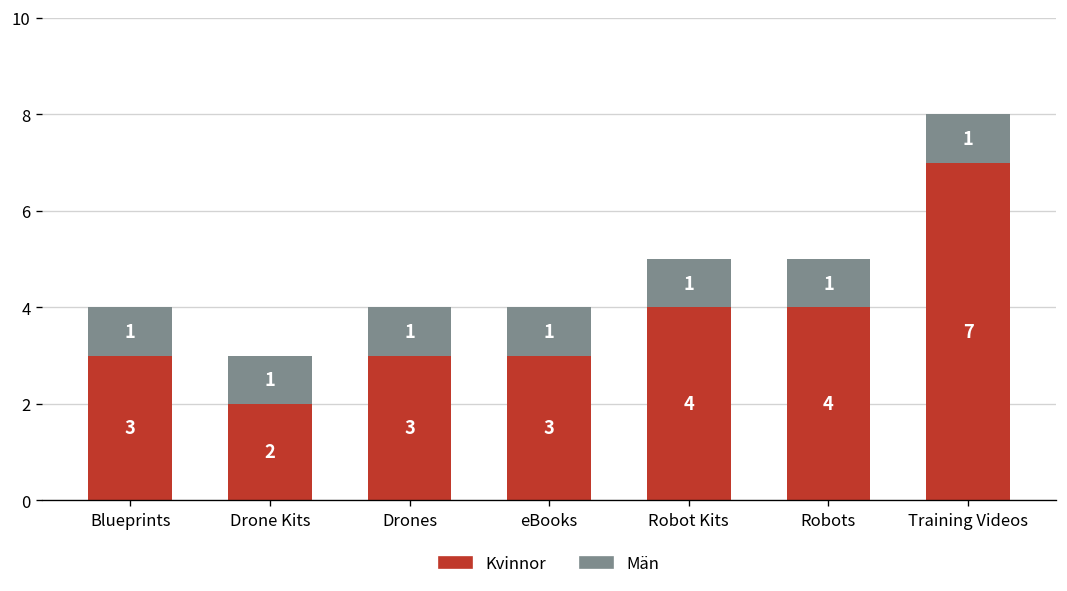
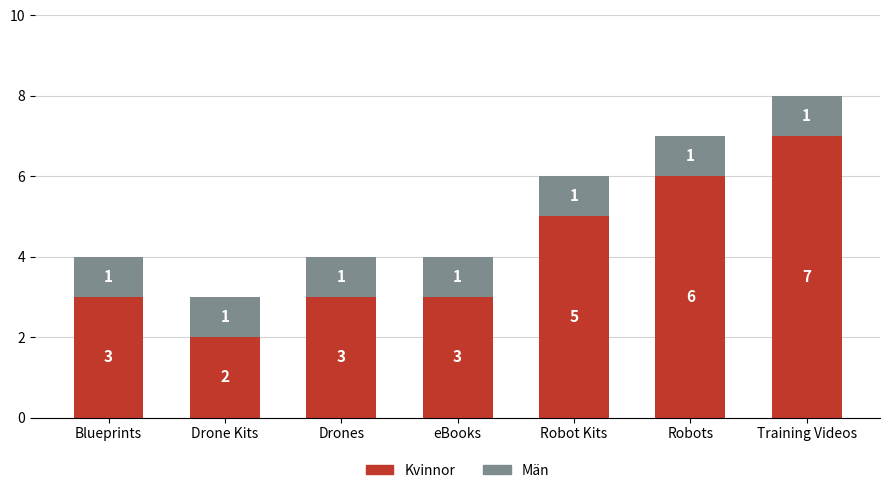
Kvinnor, Robot Kits: 4 -> 5
Kvinnor, Robots: 4 -> 6
